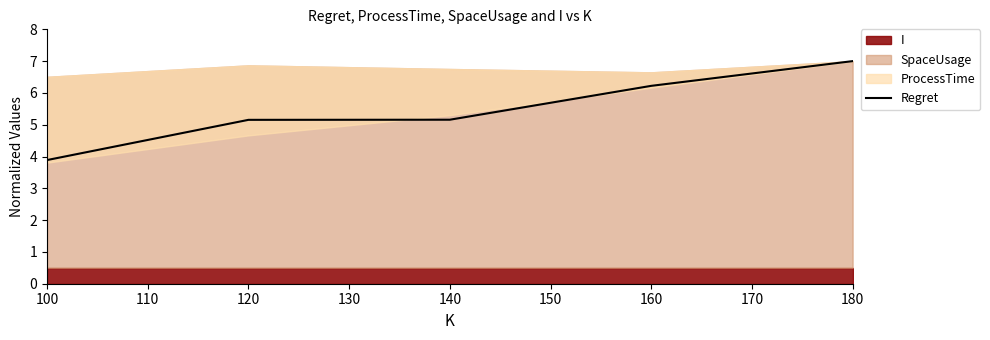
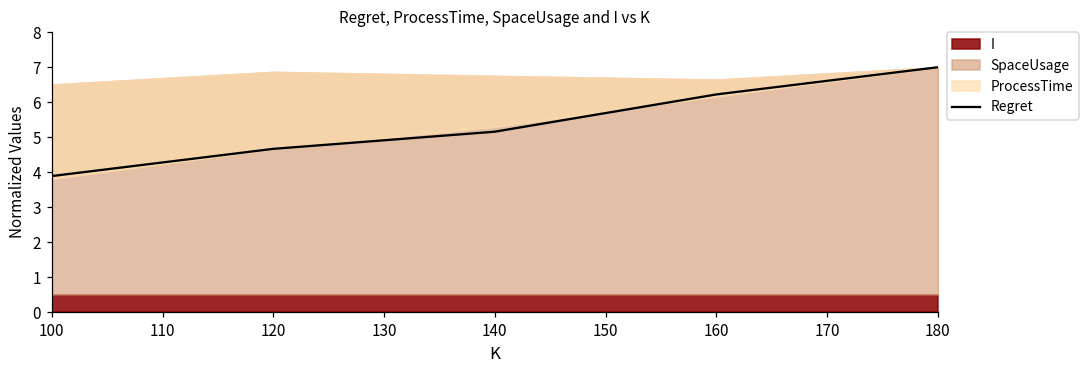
Regret, 120: 5.2 -> 4.7
